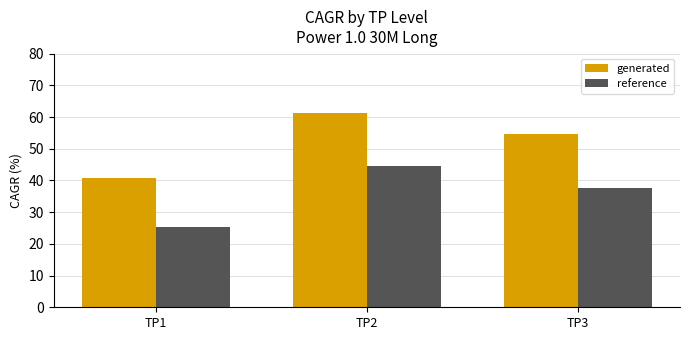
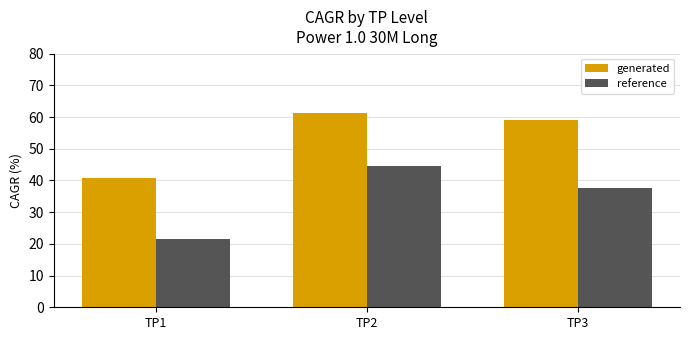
reference, TP1: 25 -> 22
generated, TP3: 55 -> 59
